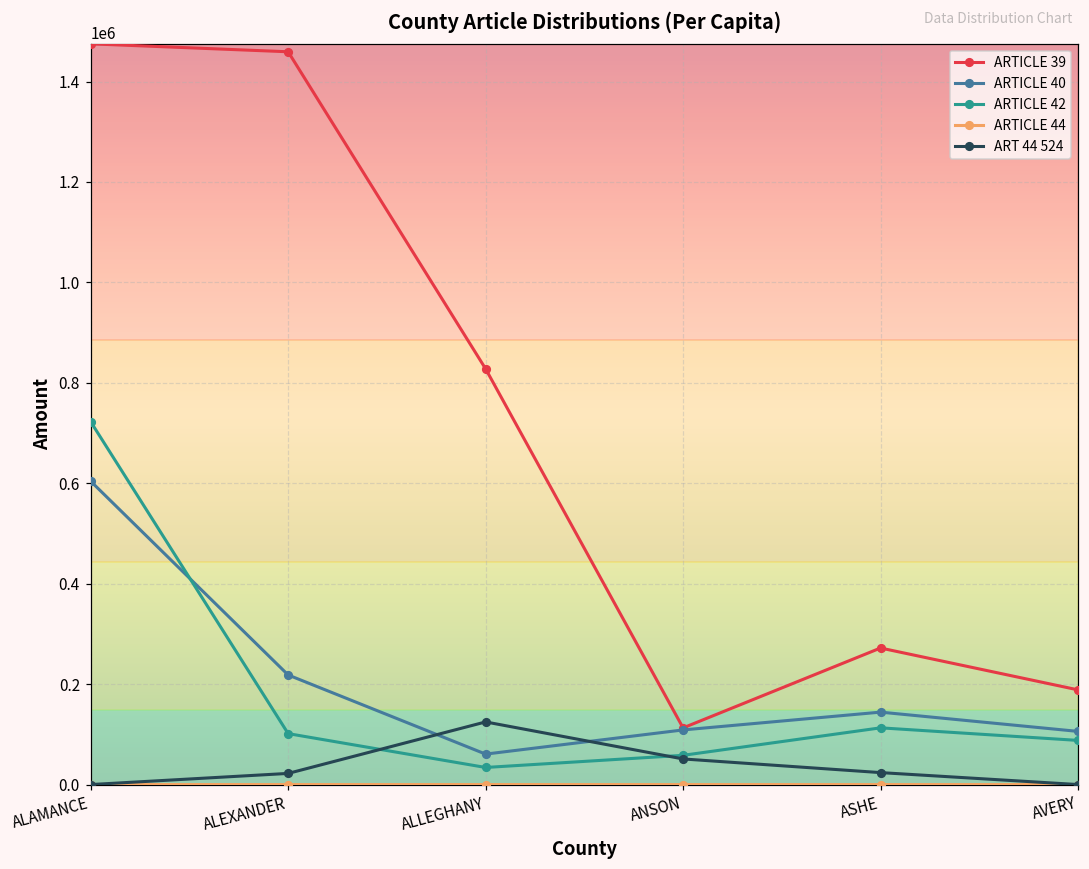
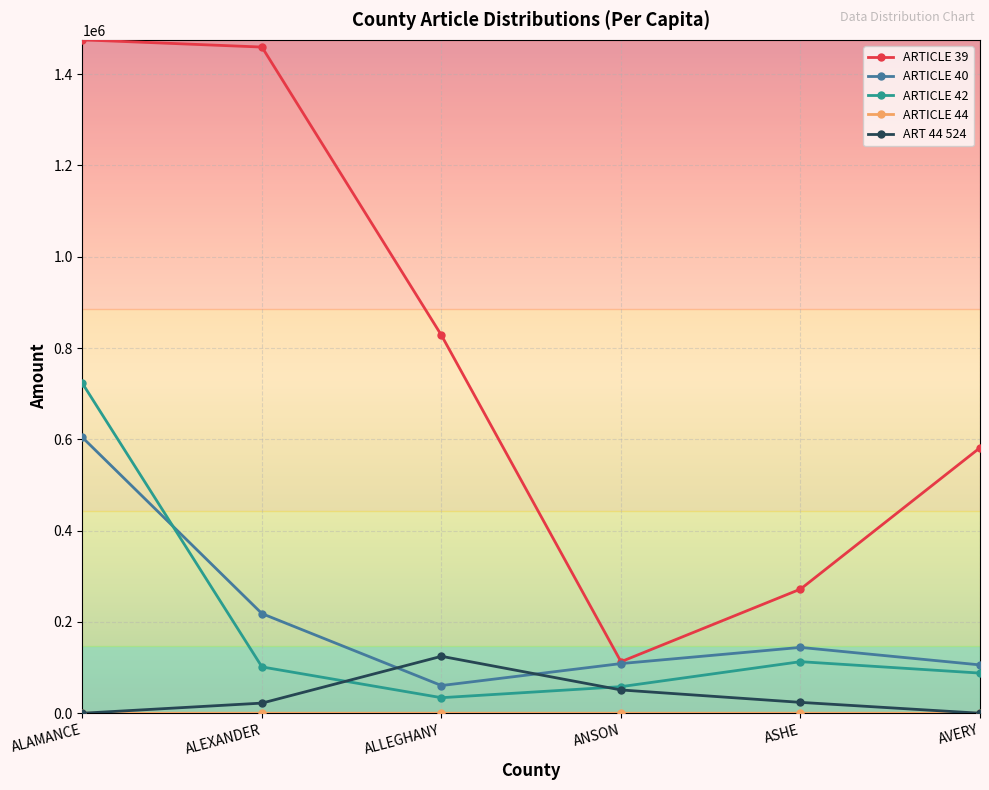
ARTICLE 39, AVERY: 190000 -> 580000
